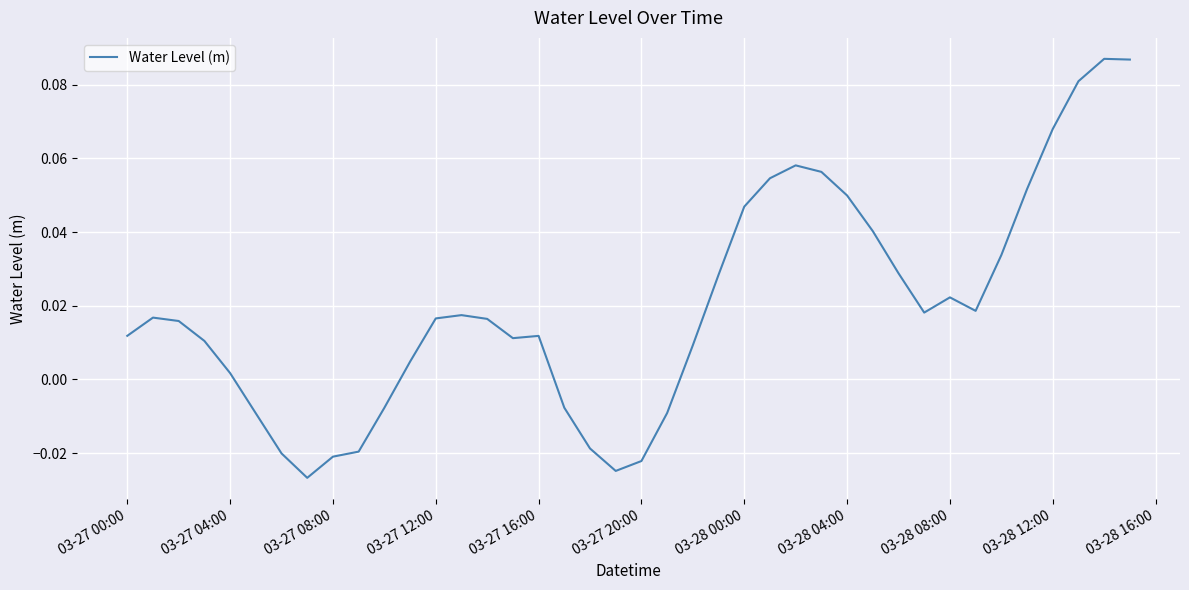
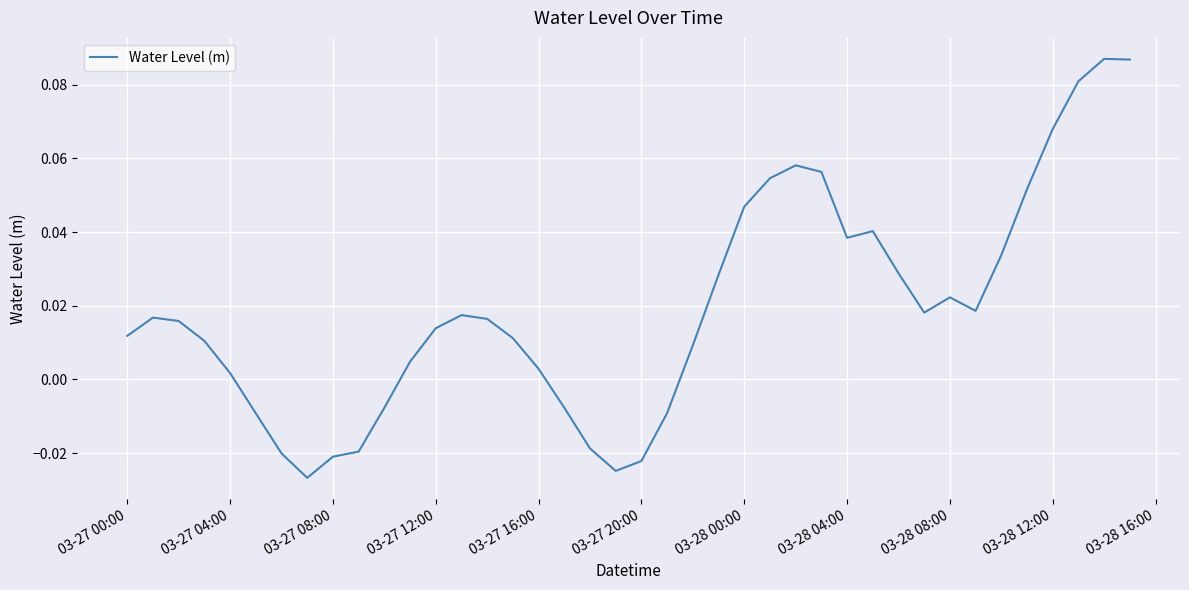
03-27 12:00: 0.017 -> 0.014
03-27 16:00: 0.012 -> 0.003
03-28 04:00: 0.050 -> 0.038
